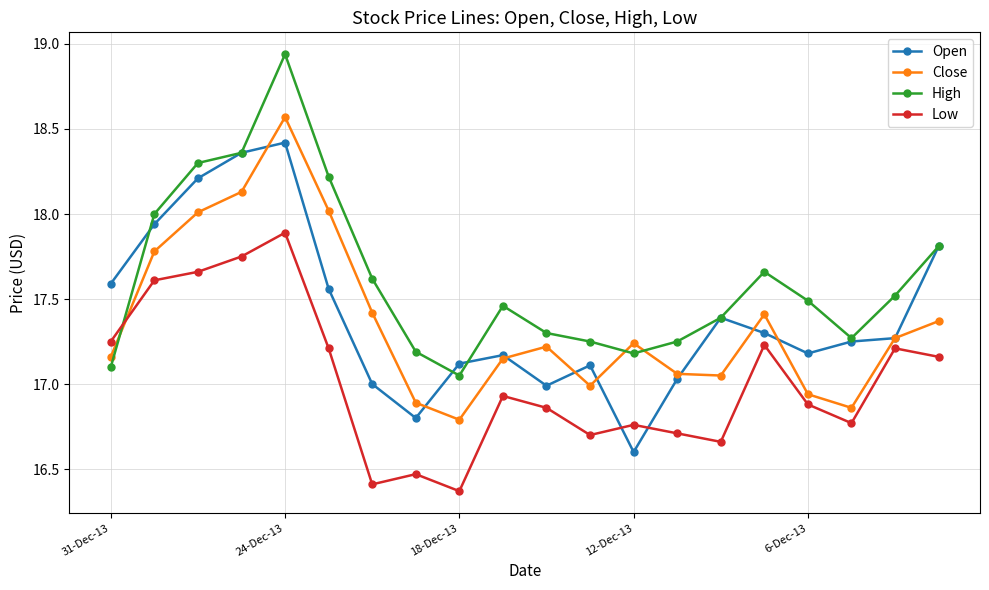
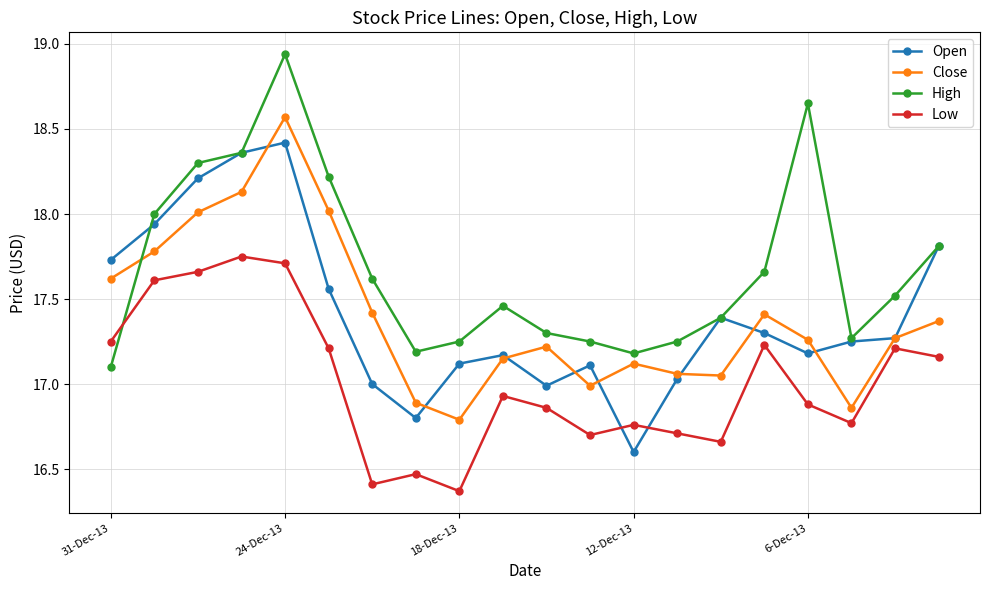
Open, 31-Dec-13: 17.59 -> 17.73
Close, 31-Dec-13: 17.16 -> 17.62
Low, 24-Dec-13: 17.89 -> 17.71
High, 18-Dec-13: 17.05 -> 17.25
Close, 12-Dec-13: 17.24 -> 17.12
Close, 6-Dec-13: 16.94 -> 17.26
High, 6-Dec-13: 17.49 -> 18.65
